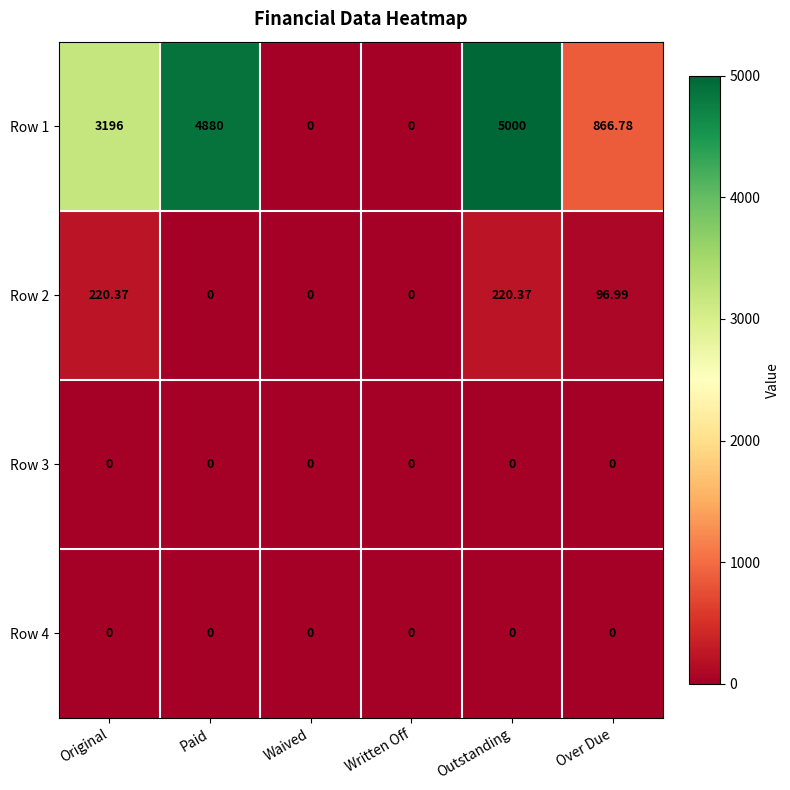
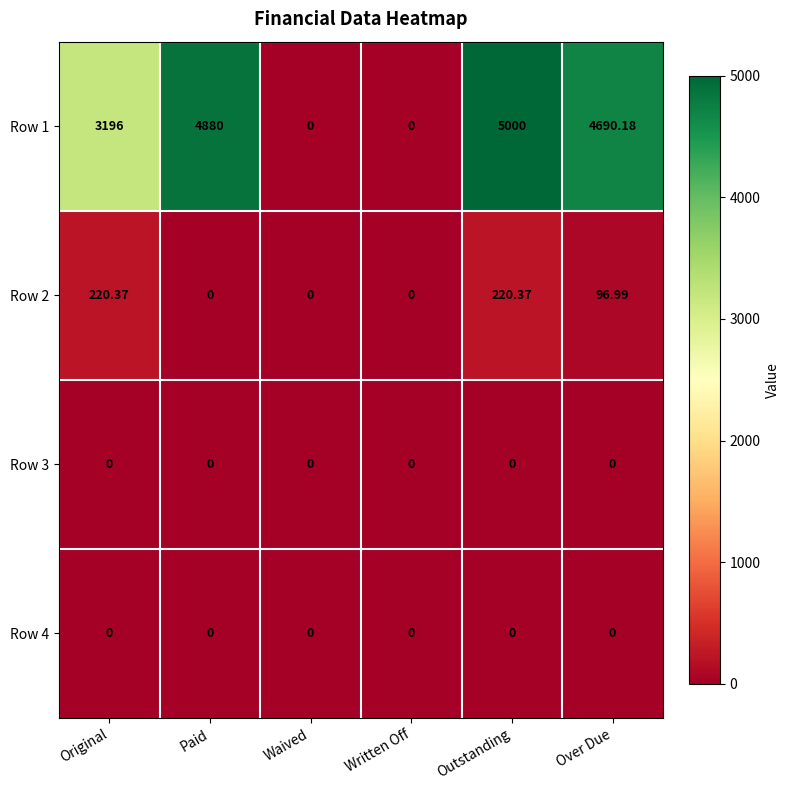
Row 1, Over Due: 866.78 -> 4690.18
